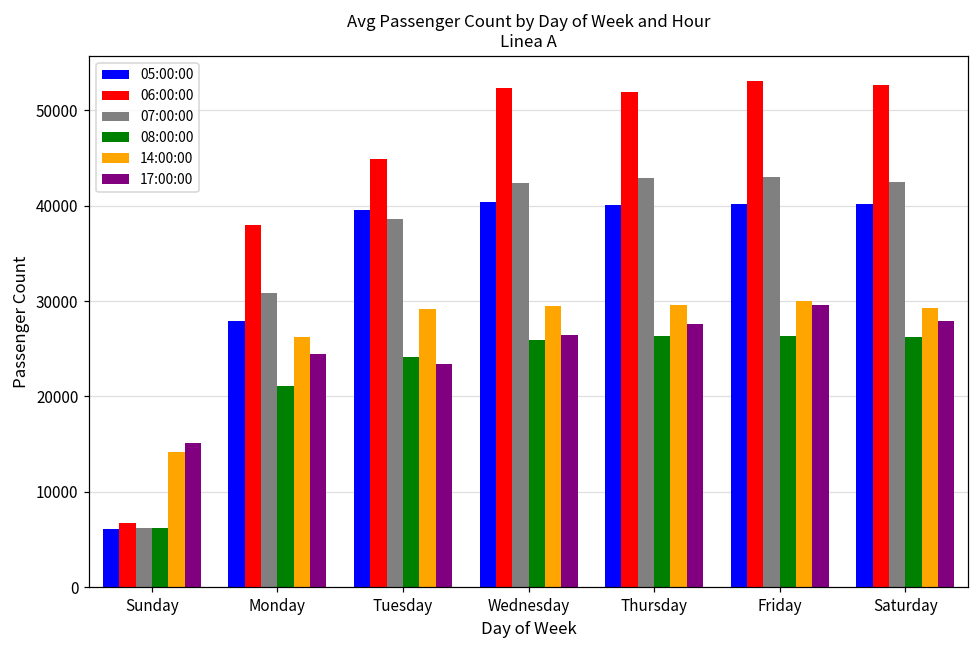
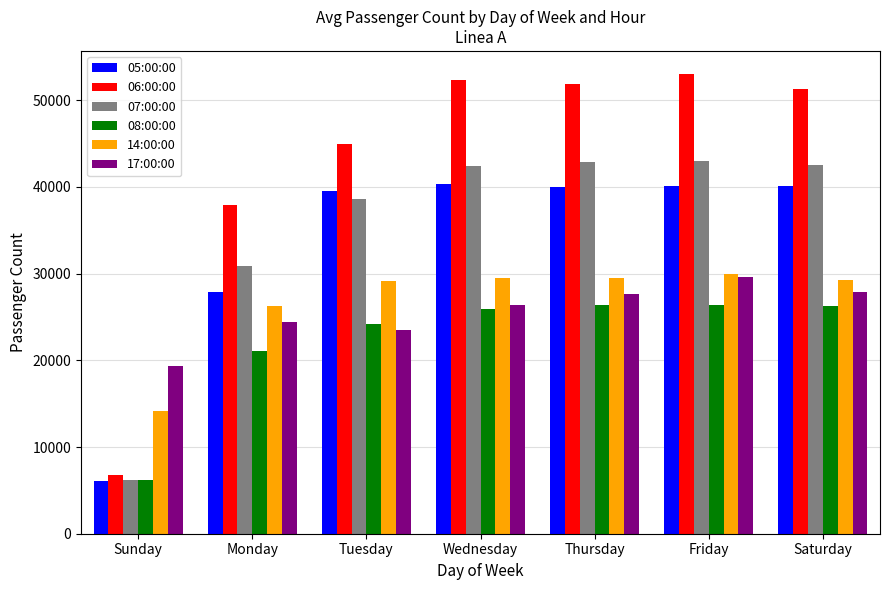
17:00:00, Sunday: 15000 -> 19000
06:00:00, Saturday: 53000 -> 51000
